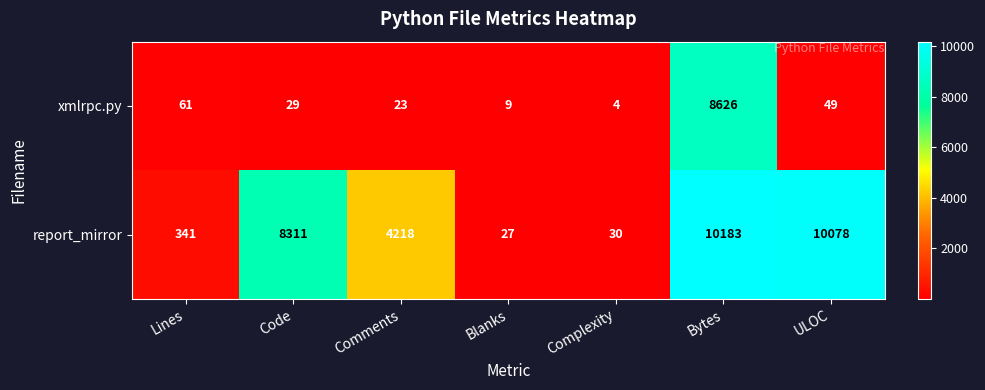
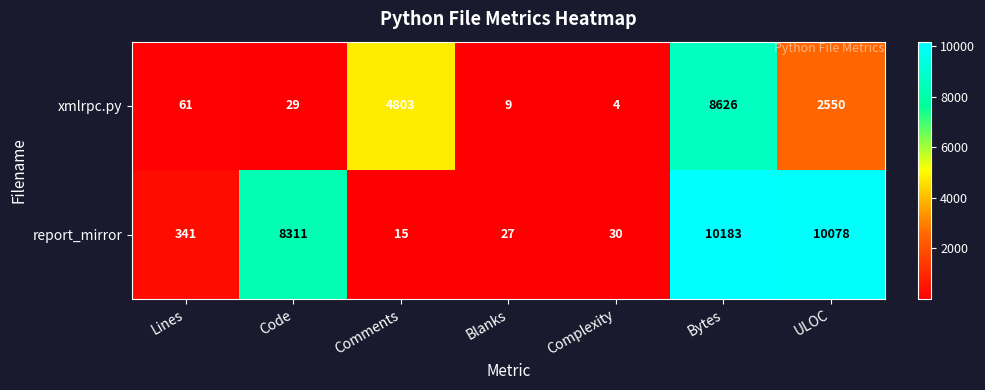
xmlrpc.py, Comments: 23 -> 4803
xmlrpc.py, ULOC: 49 -> 2550
report_mirror, Comments: 4218 -> 15
